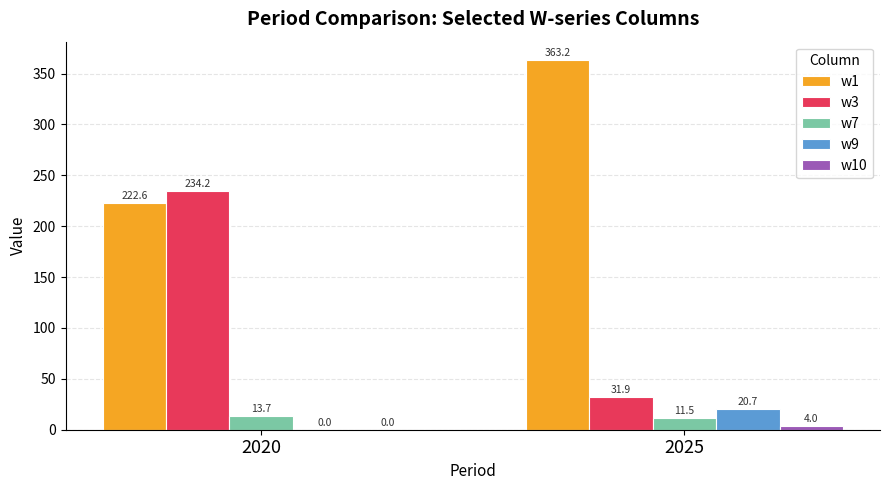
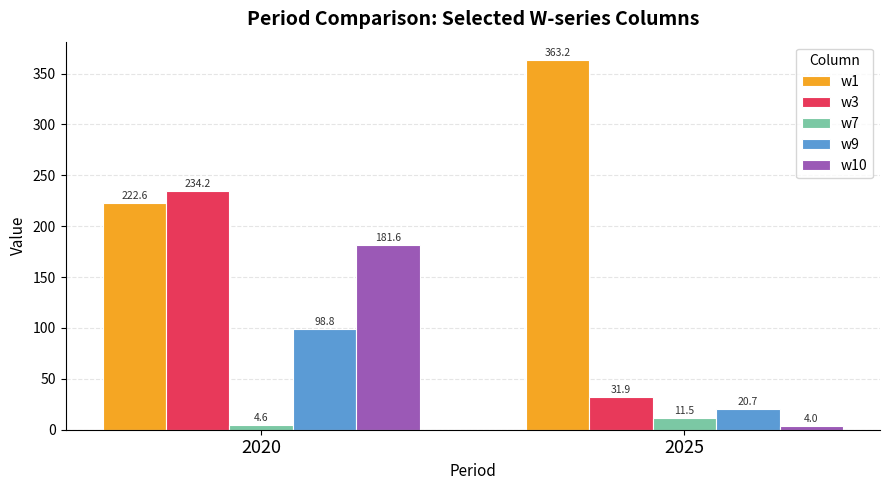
w7, 2020: 13.7 -> 4.6
w9, 2020: 0.0 -> 98.8
w10, 2020: 0.0 -> 181.6
